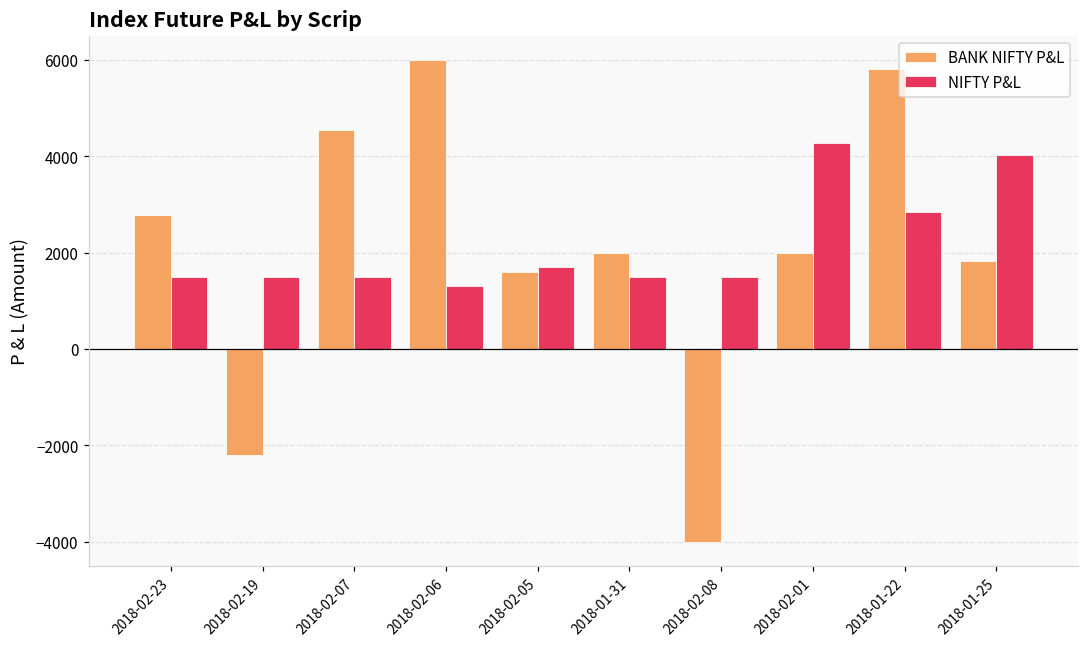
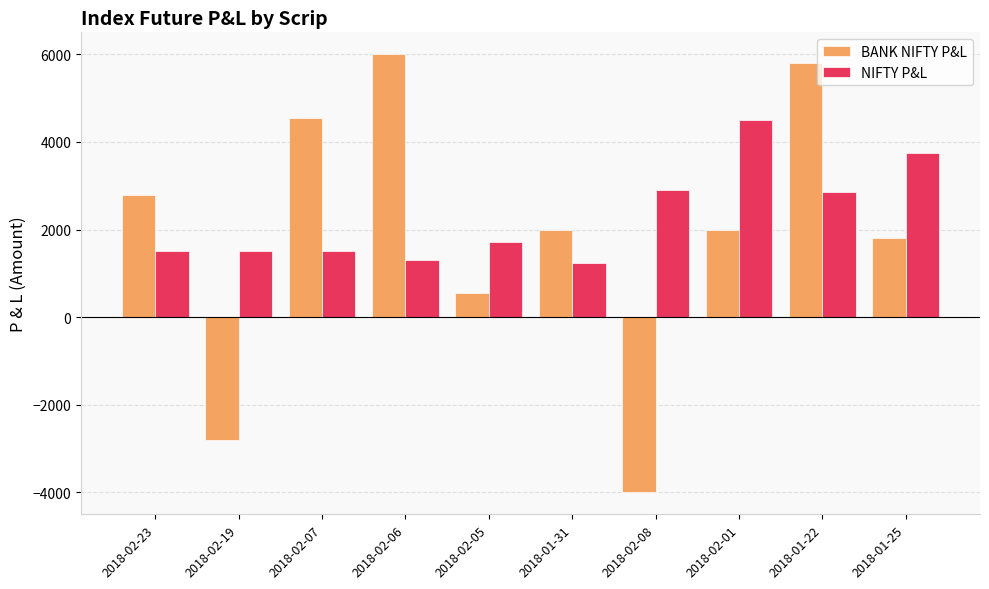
BANK NIFTY P&L, 2018-02-19: -2200 -> -2800
BANK NIFTY P&L, 2018-02-05: 1600 -> 600
NIFTY P&L, 2018-01-31: 1500 -> 1200
NIFTY P&L, 2018-02-08: 1500 -> 2900
NIFTY P&L, 2018-02-01: 4300 -> 4500
NIFTY P&L, 2018-01-25: 4000 -> 3800
